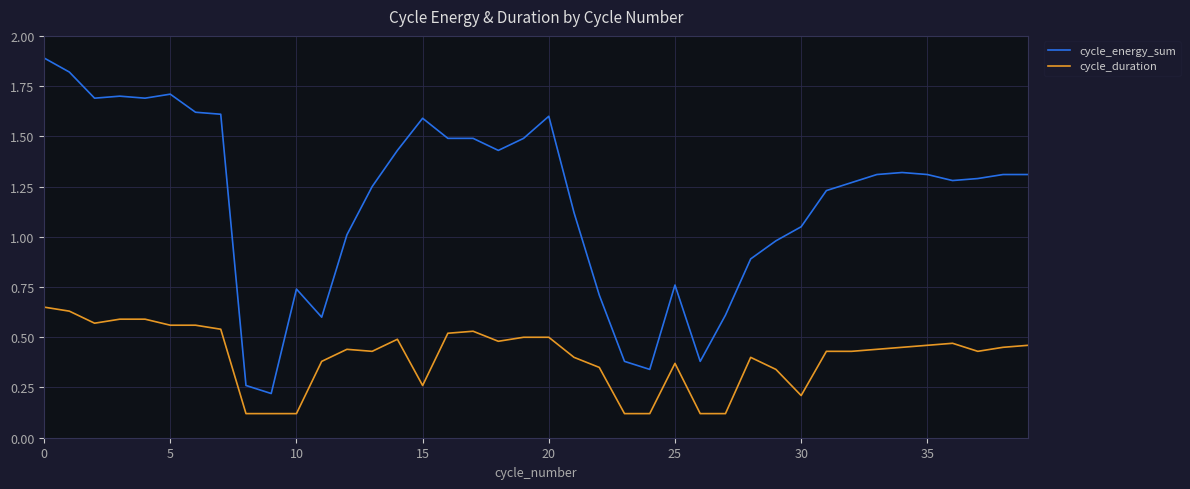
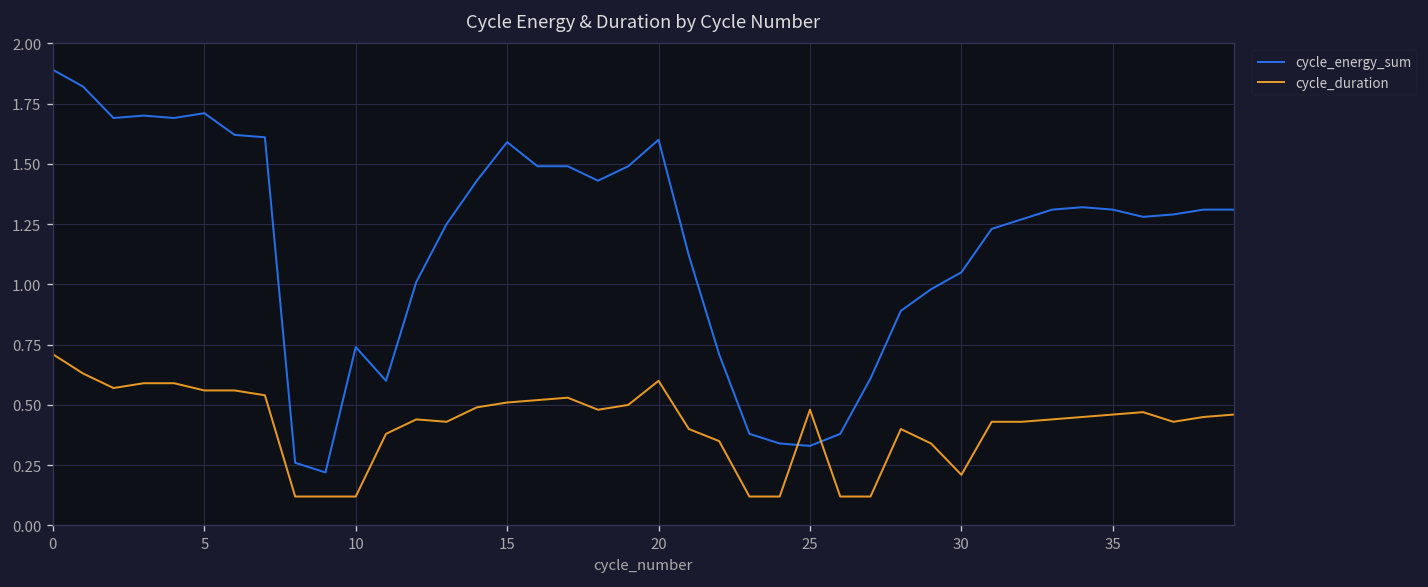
cycle_duration, 0: 0.65 -> 0.71
cycle_duration, 15: 0.26 -> 0.51
cycle_duration, 20: 0.5 -> 0.6
cycle_energy_sum, 25: 0.76 -> 0.33
cycle_duration, 25: 0.37 -> 0.48
